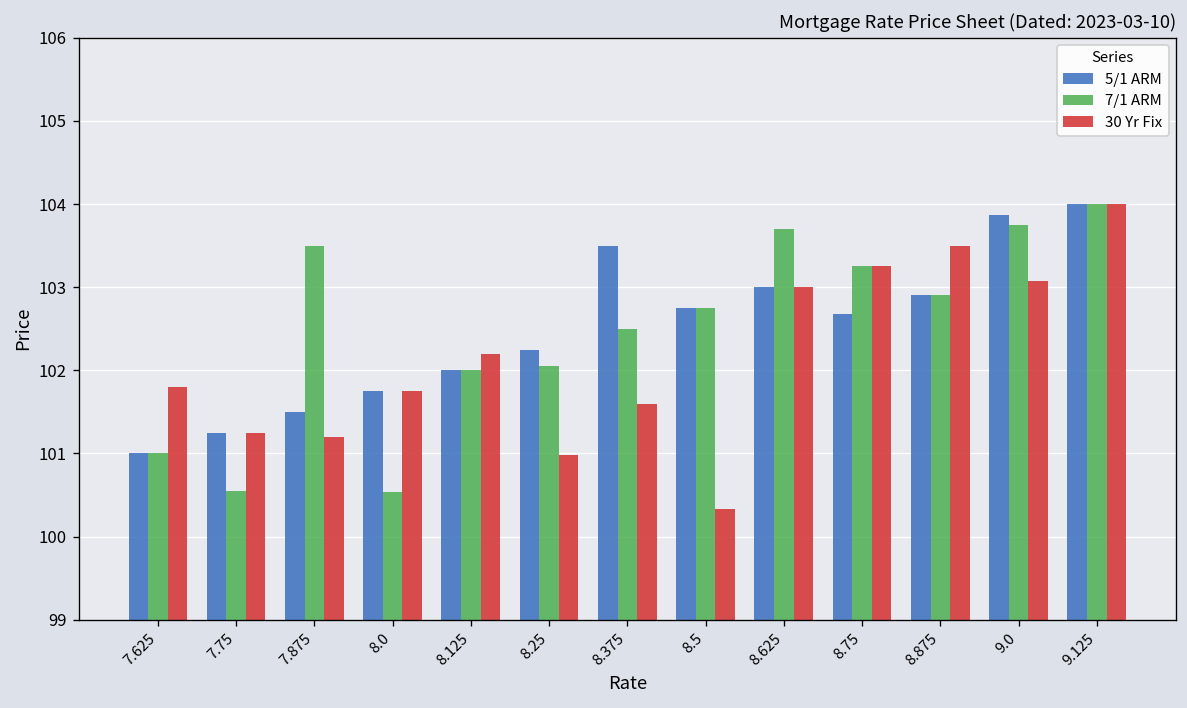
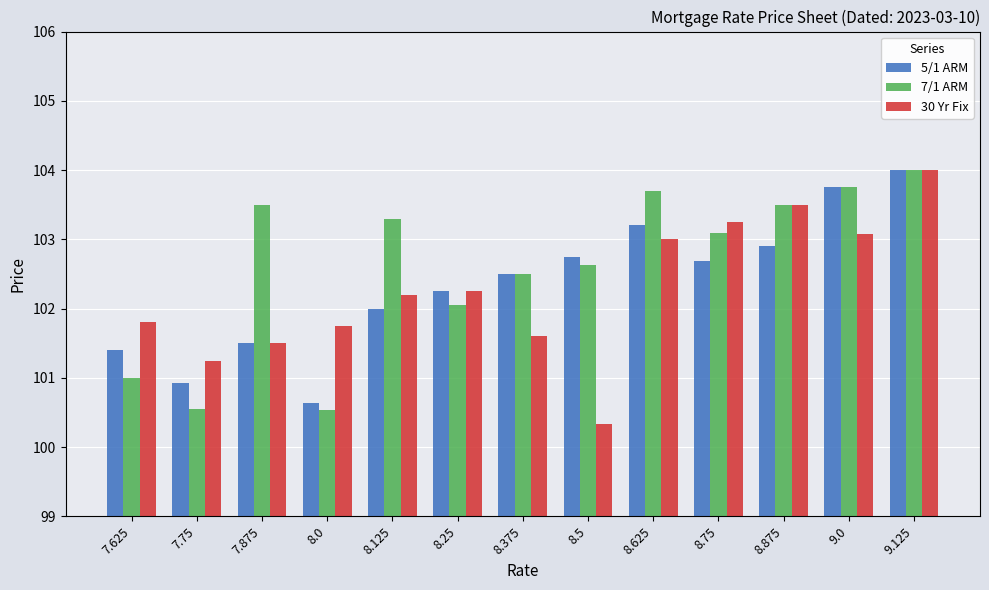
5/1 ARM, 7.625: 101.0 -> 101.4
5/1 ARM, 7.75: 101.3 -> 100.9
30 Yr Fix, 7.875: 101.2 -> 101.5
5/1 ARM, 8.0: 101.8 -> 100.6
7/1 ARM, 8.125: 102.0 -> 103.3
30 Yr Fix, 8.25: 101.0 -> 102.3
5/1 ARM, 8.375: 103.5 -> 102.5
7/1 ARM, 8.5: 102.8 -> 102.6
5/1 ARM, 8.625: 103.0 -> 103.2
7/1 ARM, 8.75: 103.3 -> 103.1
7/1 ARM, 8.875: 102.9 -> 103.5
5/1 ARM, 9.0: 103.9 -> 103.8
